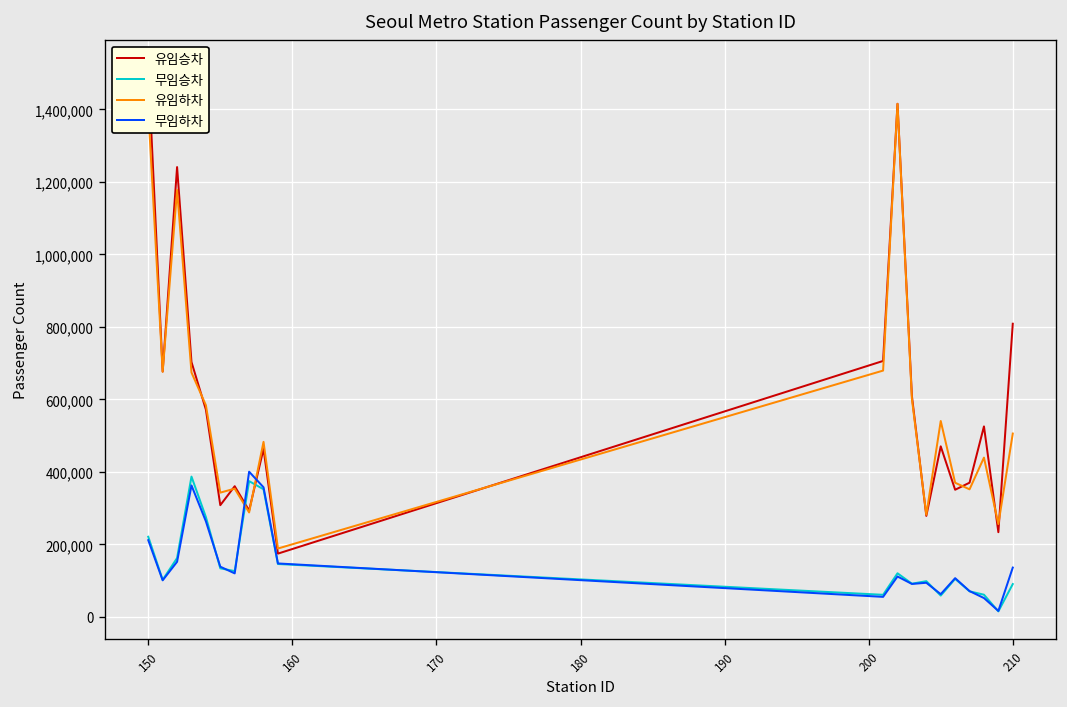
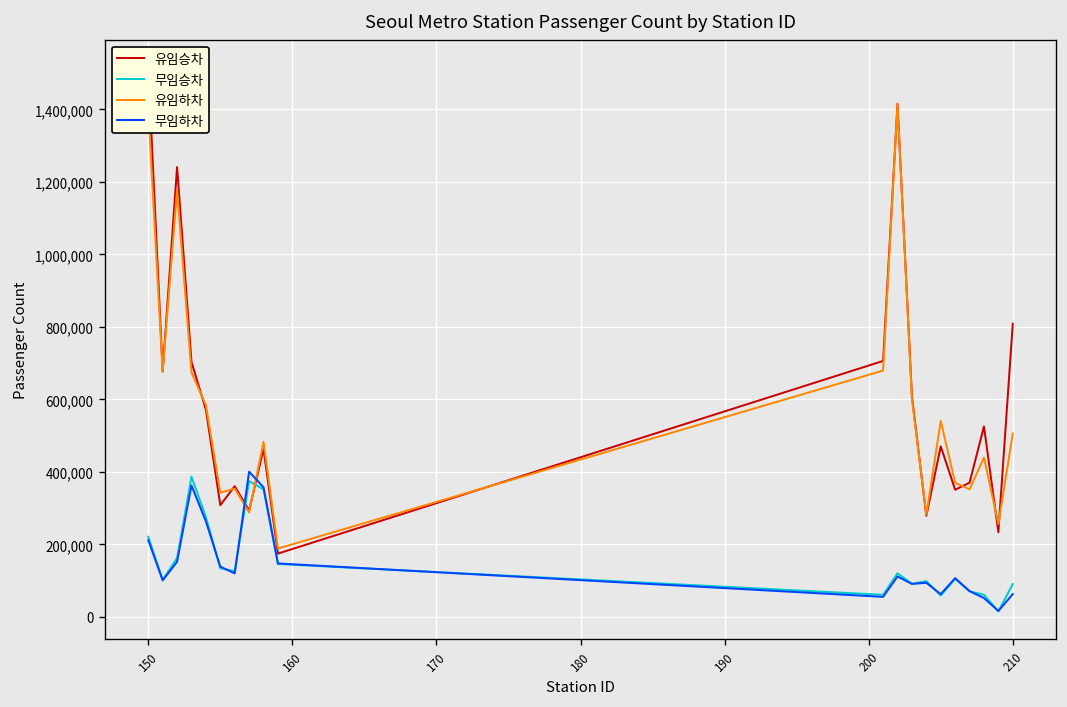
무임하차, 210: 140,000 -> 60,000
